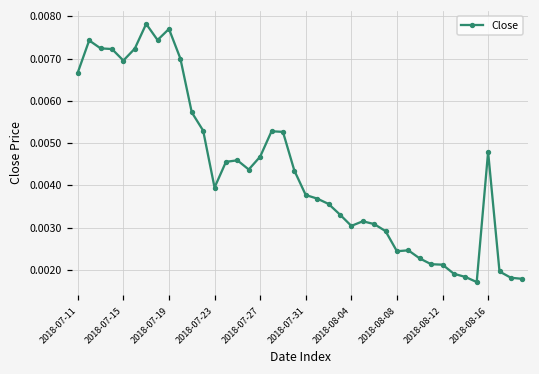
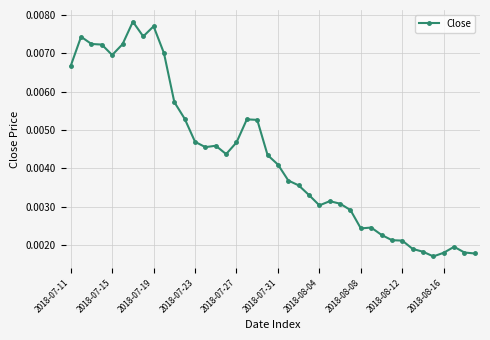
2018-07-23: 0.0039 -> 0.0047
2018-07-31: 0.0038 -> 0.0041
2018-08-16: 0.0048 -> 0.0018
